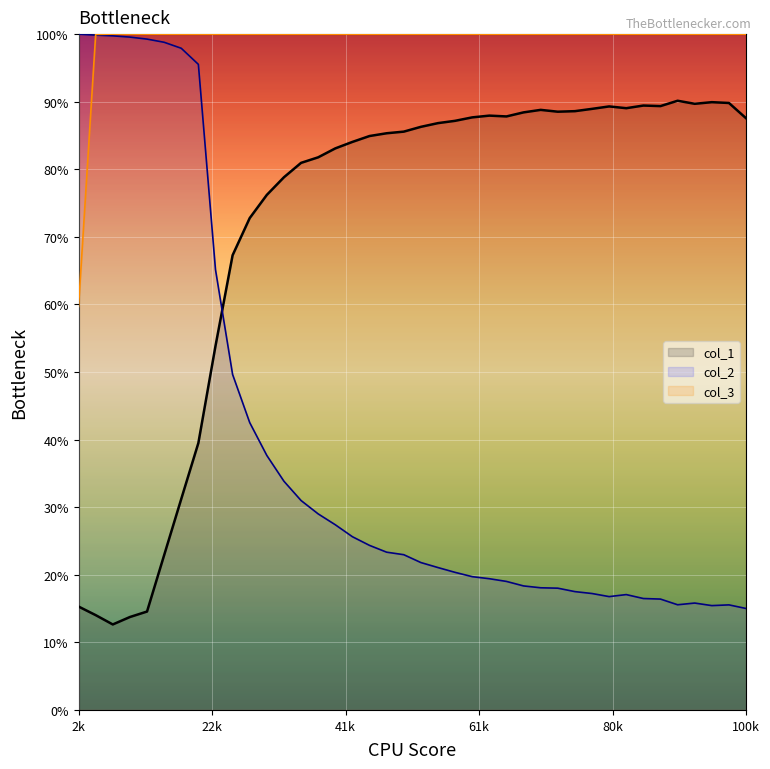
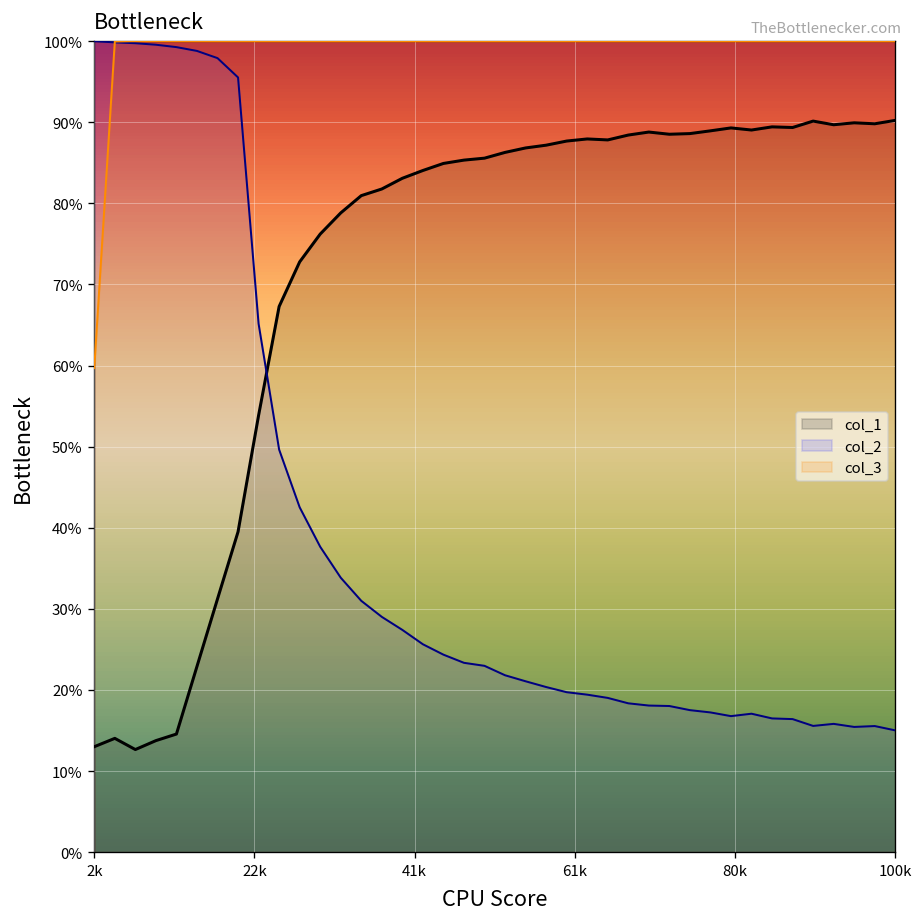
col_1, 2k: 15% -> 13%
col_1, 100k: 88% -> 90%
